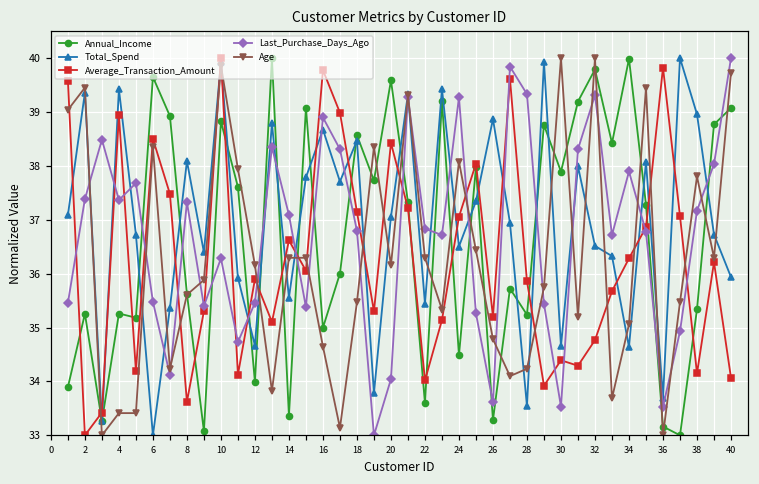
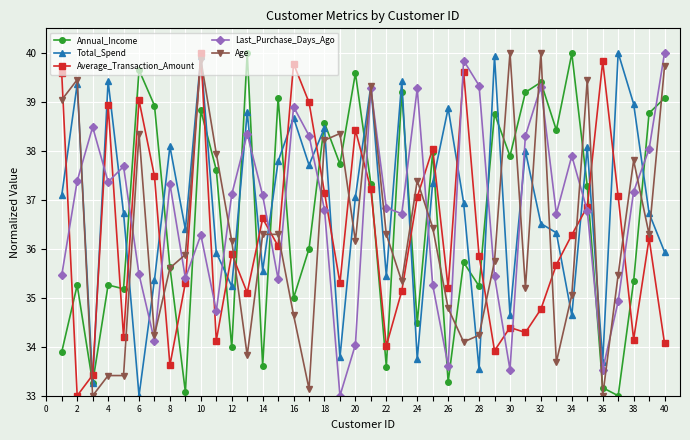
Average_Transaction_Amount, 6: 38.5 -> 39.0
Total_Spend, 12: 34.7 -> 35.2
Last_Purchase_Days_Ago, 12: 35.5 -> 37.1
Annual_Income, 14: 33.4 -> 33.6
Age, 18: 35.5 -> 38.2
Total_Spend, 24: 36.5 -> 33.7
Age, 24: 38.1 -> 37.4
Annual_Income, 32: 39.8 -> 39.4
